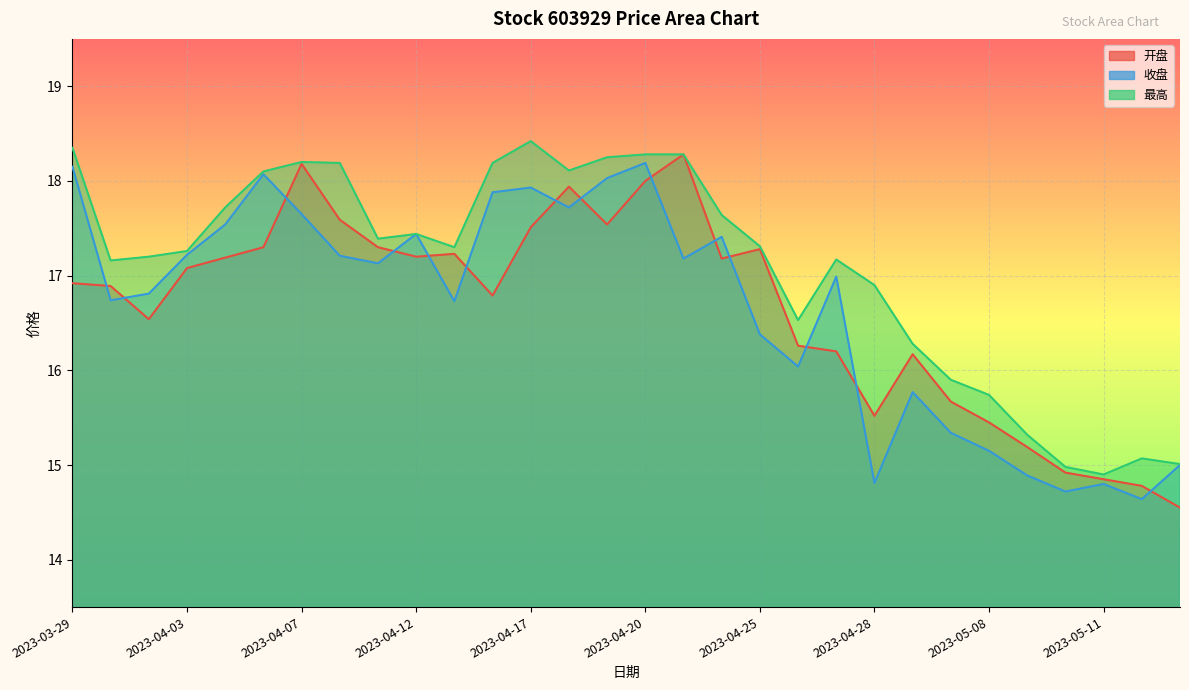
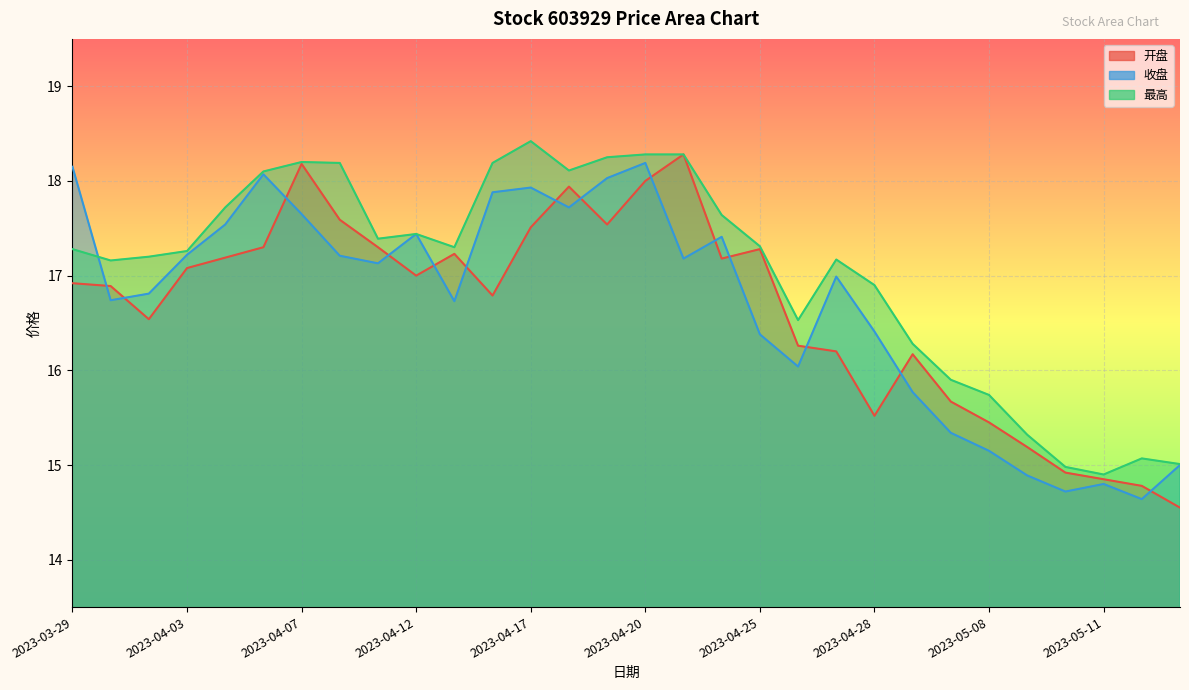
最高, 2023-03-29: 18.4 -> 17.3
开盘, 2023-04-12: 17.2 -> 17.0
收盘, 2023-04-28: 14.8 -> 16.4
